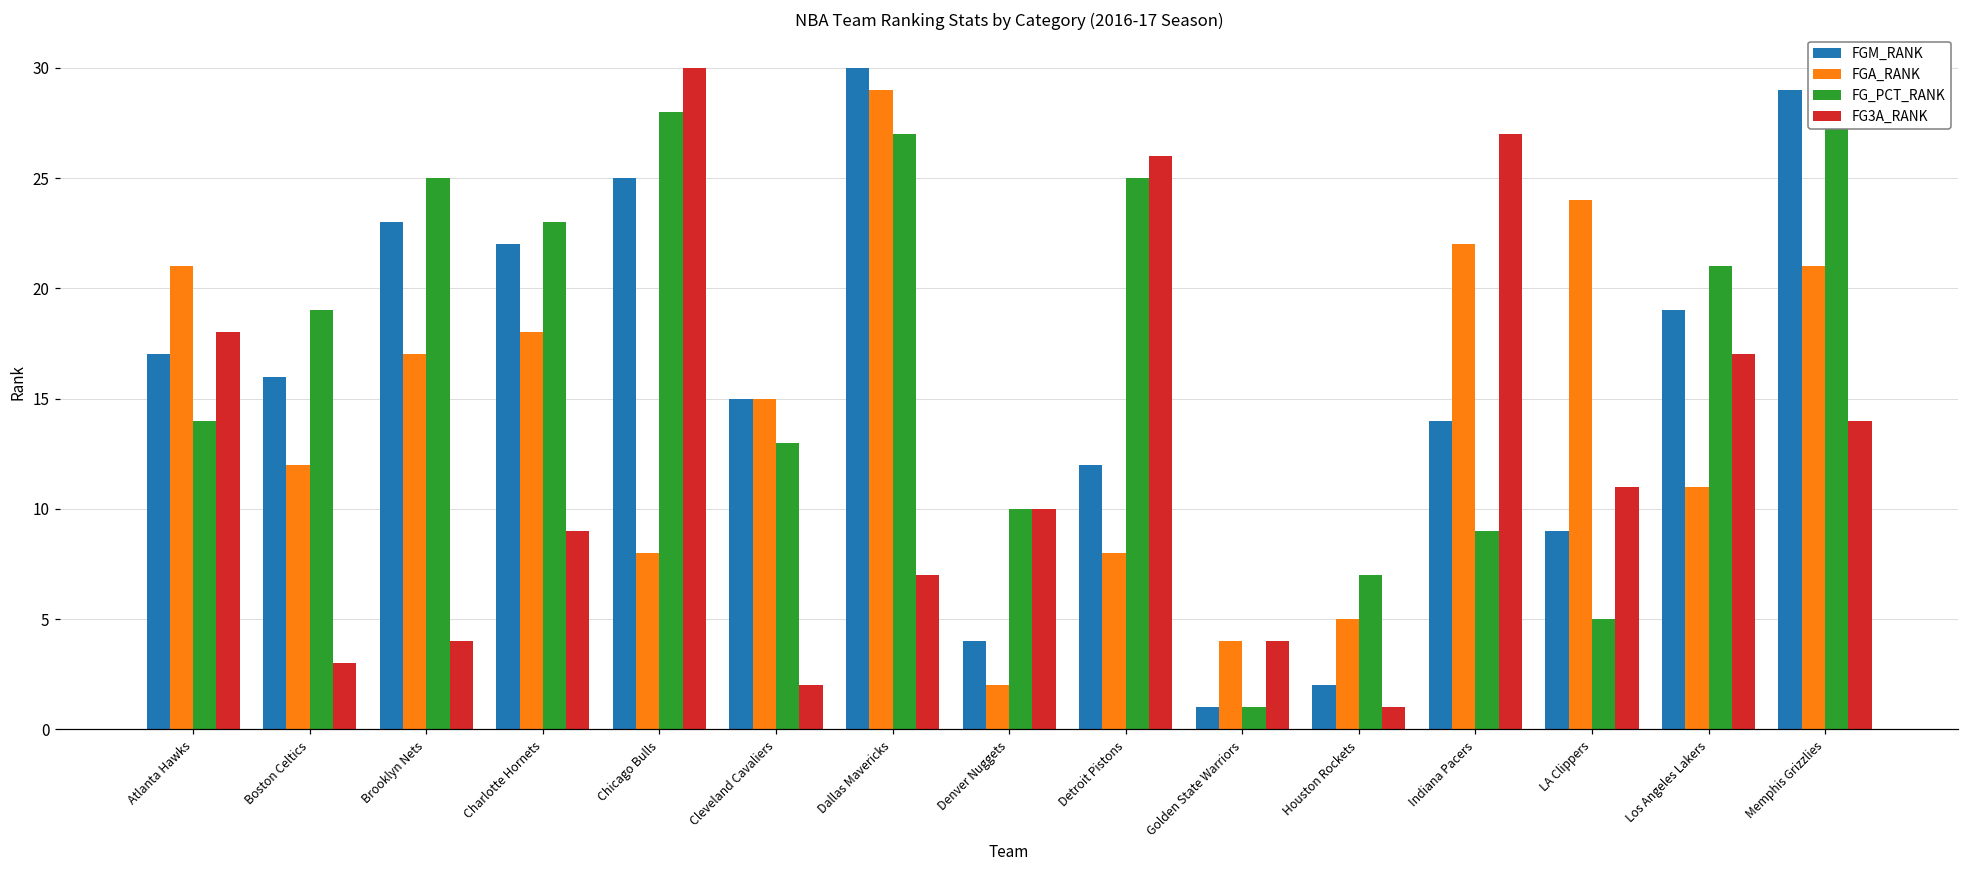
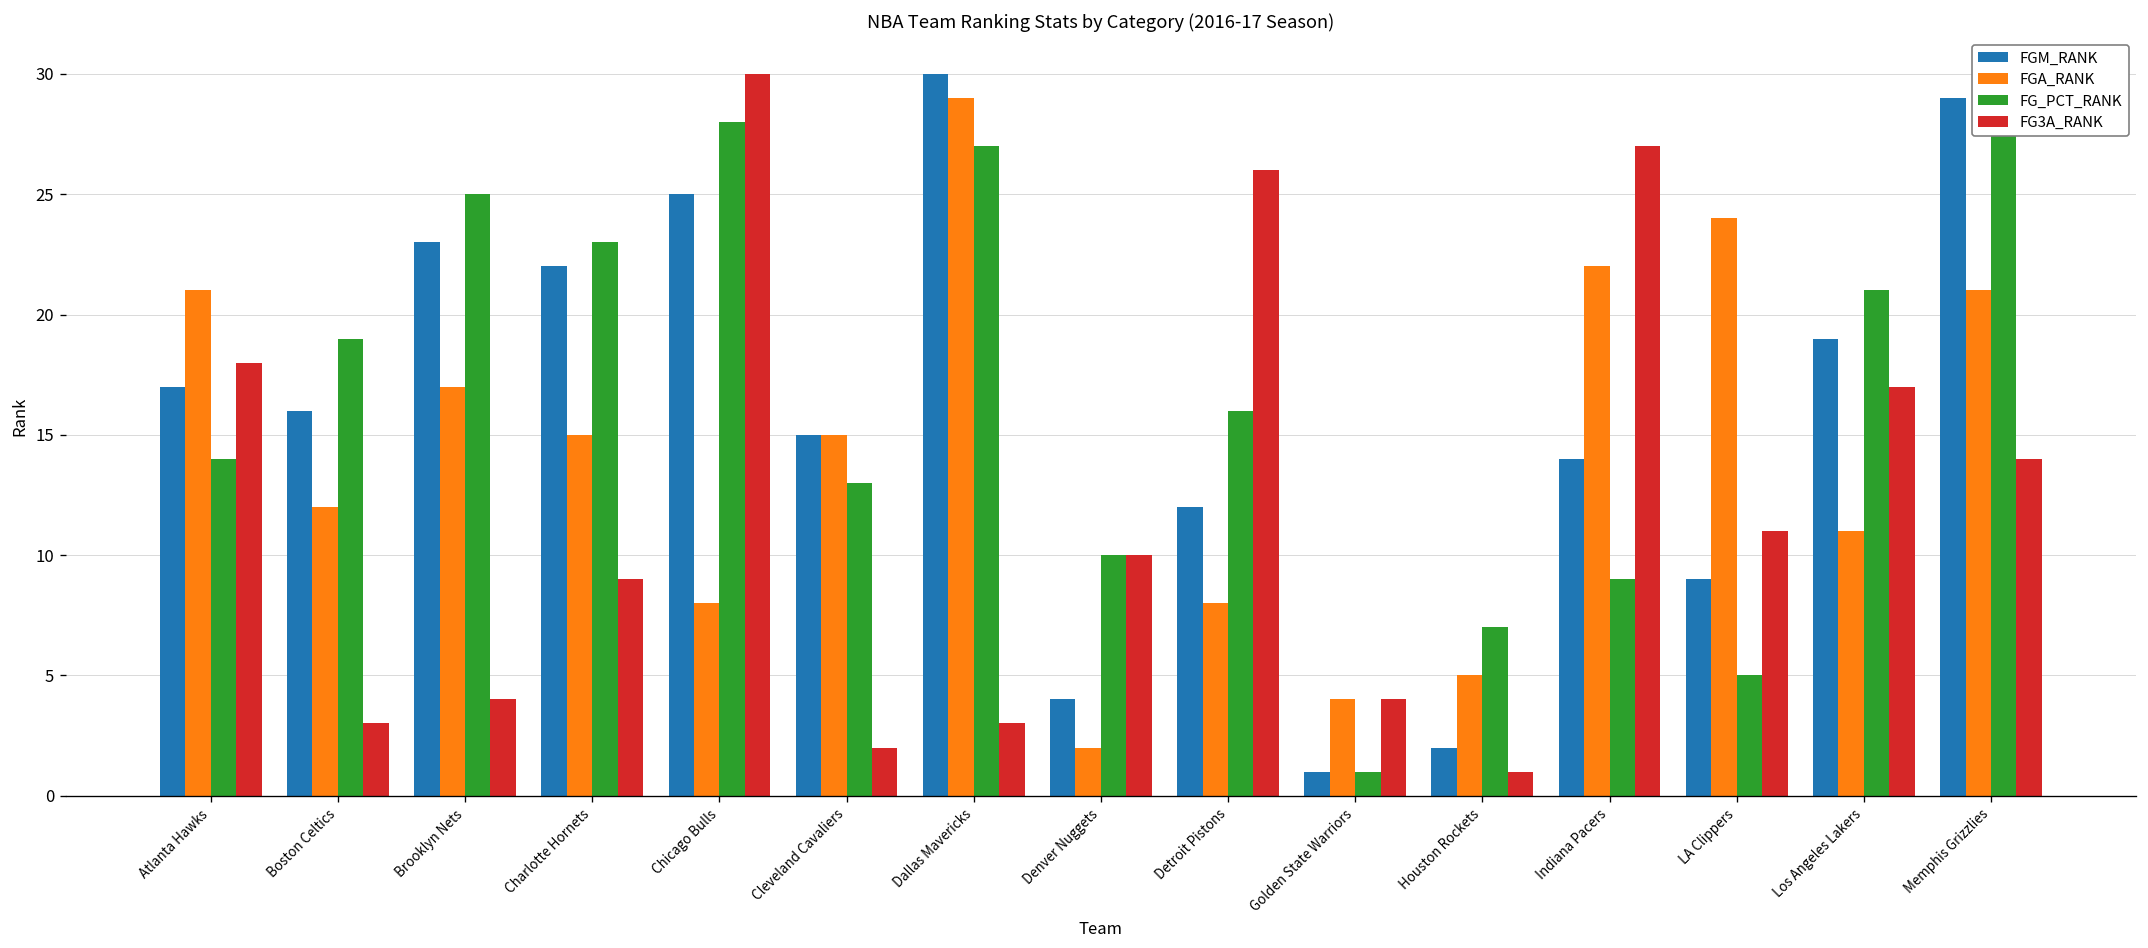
FGA_RANK, Charlotte Hornets: 18 -> 15
FG3A_RANK, Dallas Mavericks: 7 -> 3
FG_PCT_RANK, Detroit Pistons: 25 -> 16
